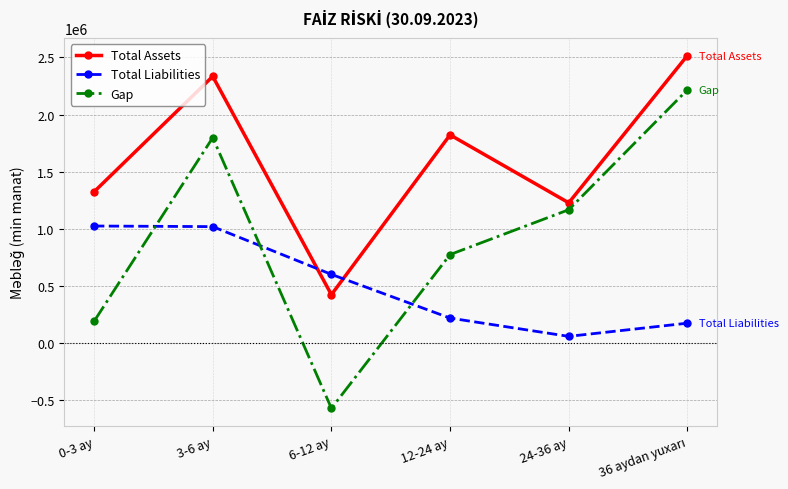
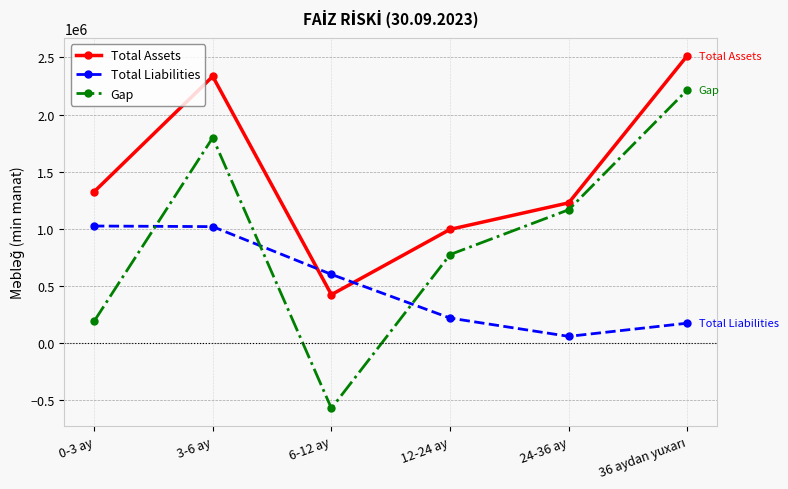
Total Assets, 12-24 ay: 1820000 -> 1000000
